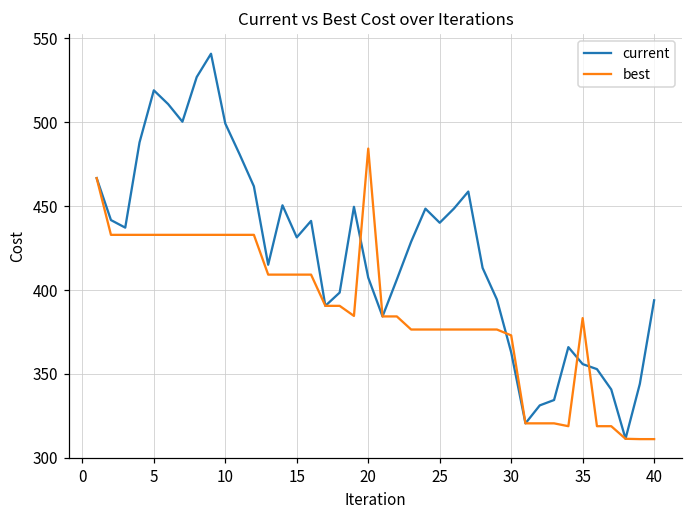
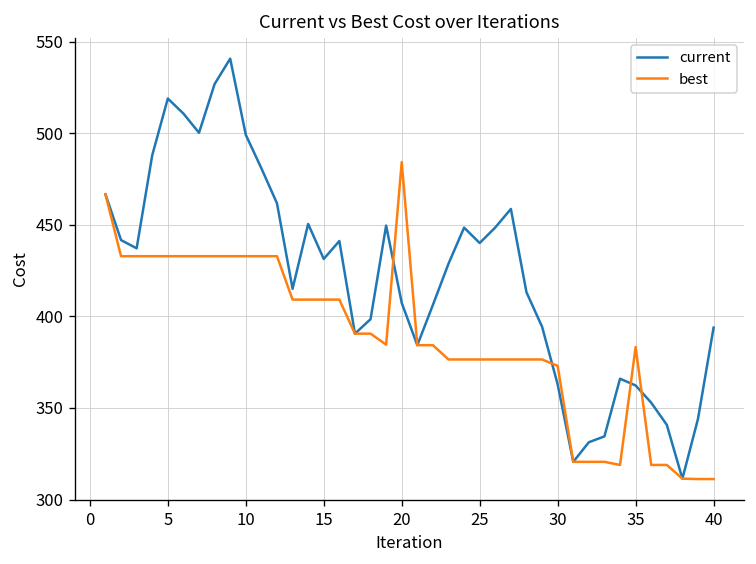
current, 35: 356 -> 362
